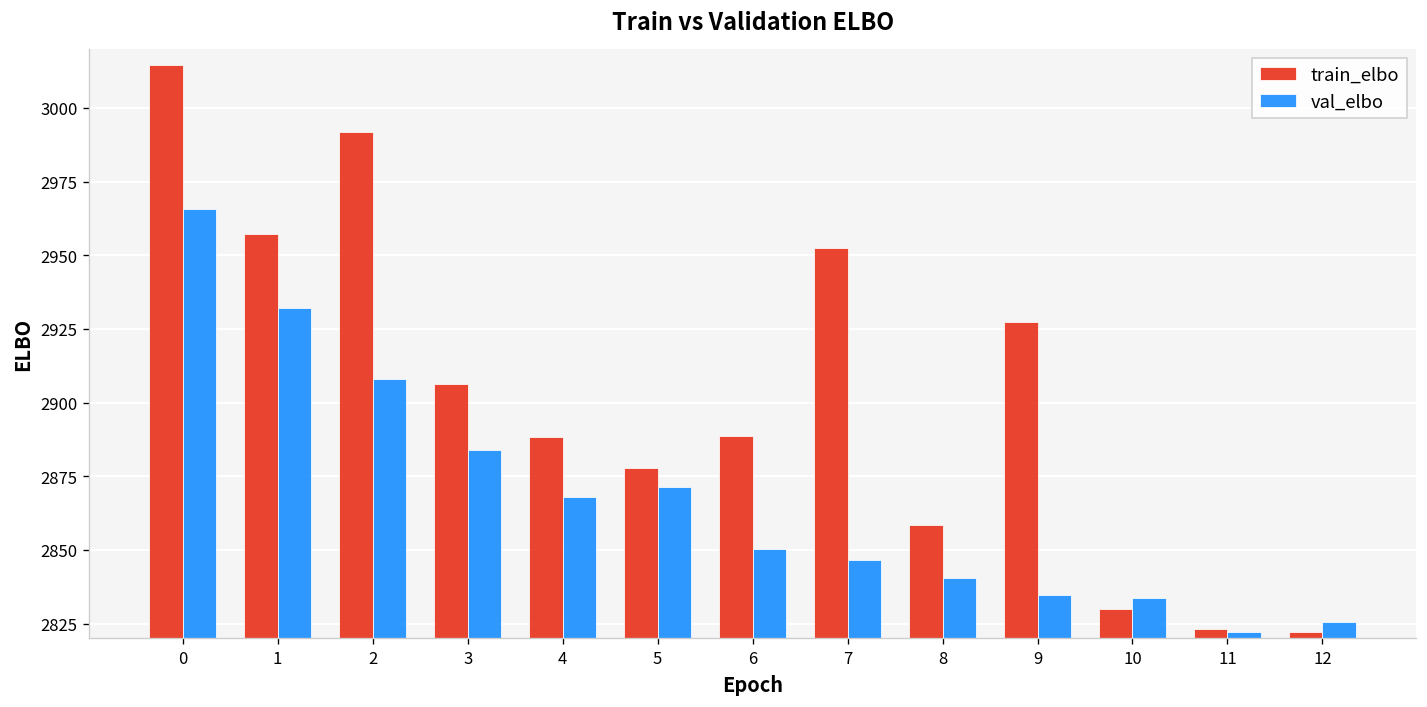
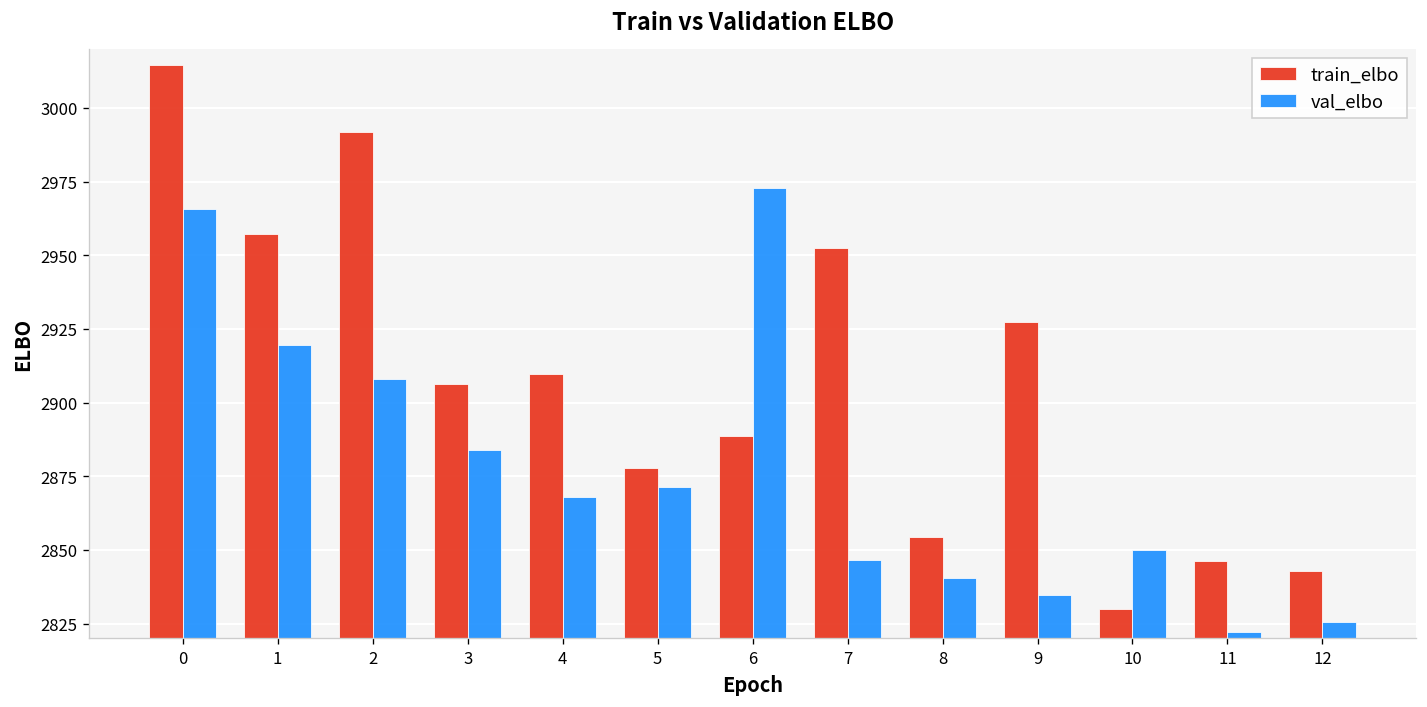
val_elbo, 1: 2932 -> 2920
train_elbo, 4: 2888 -> 2910
val_elbo, 6: 2850 -> 2973
train_elbo, 8: 2858 -> 2854
val_elbo, 10: 2834 -> 2850
train_elbo, 11: 2823 -> 2846
train_elbo, 12: 2822 -> 2843
